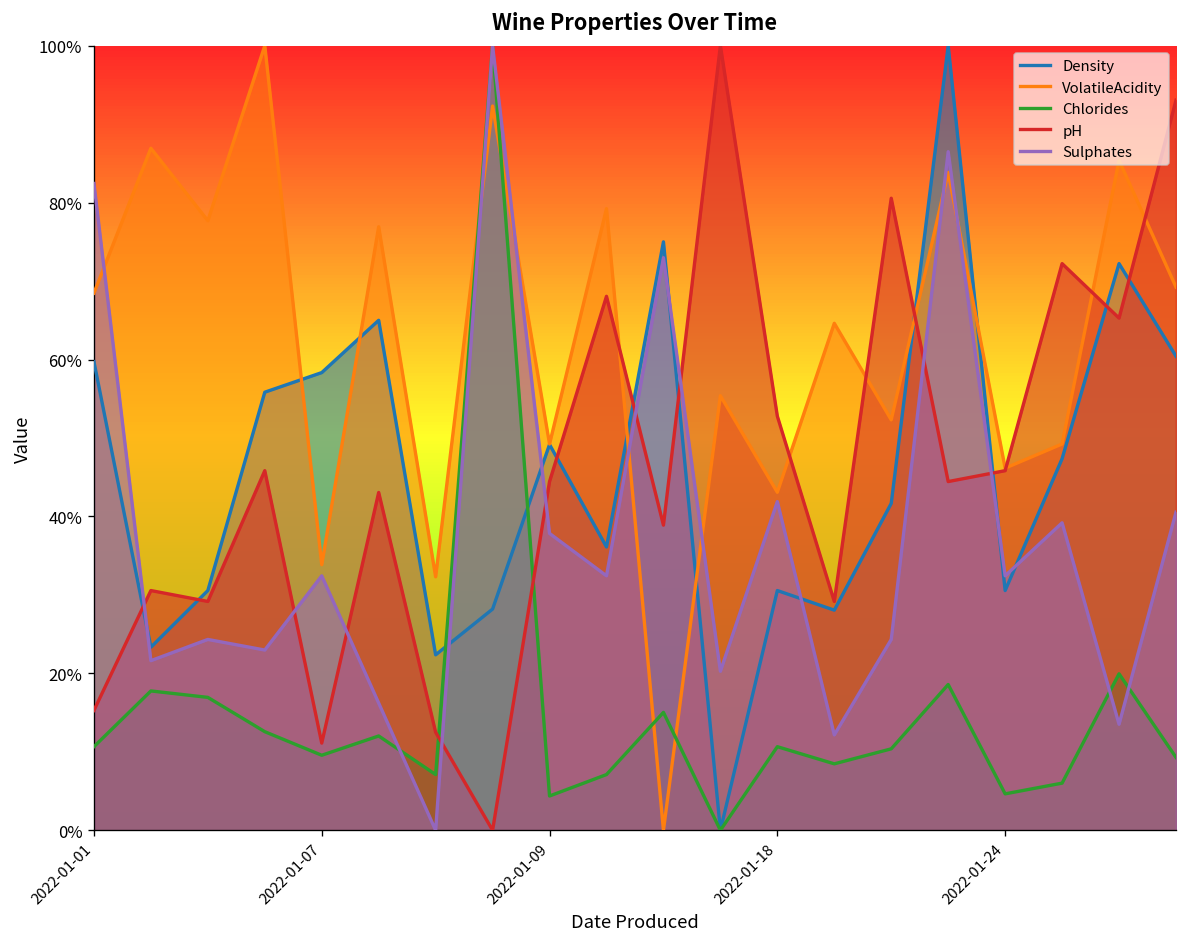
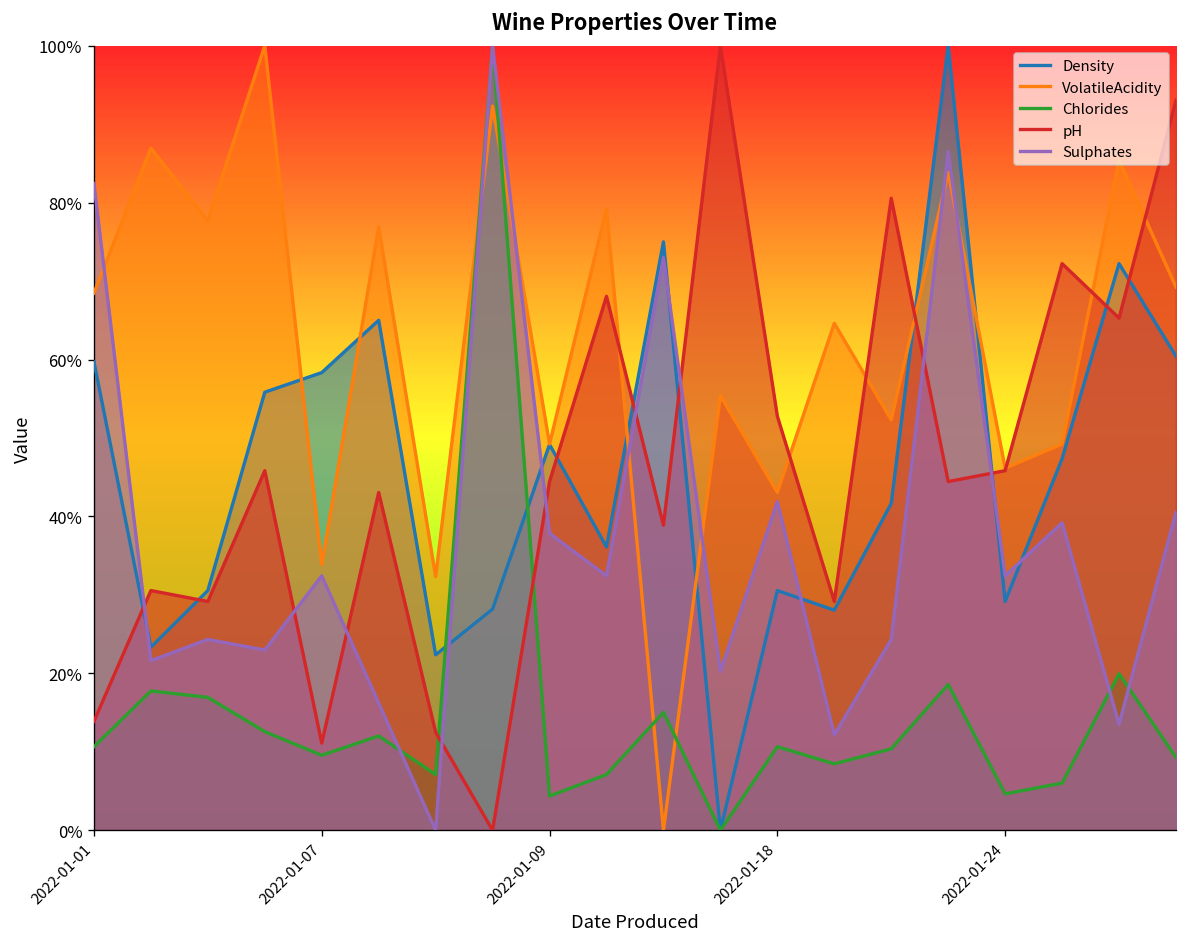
pH, 2022-01-01: 15% -> 14%
Density, 2022-01-24: 31% -> 29%
